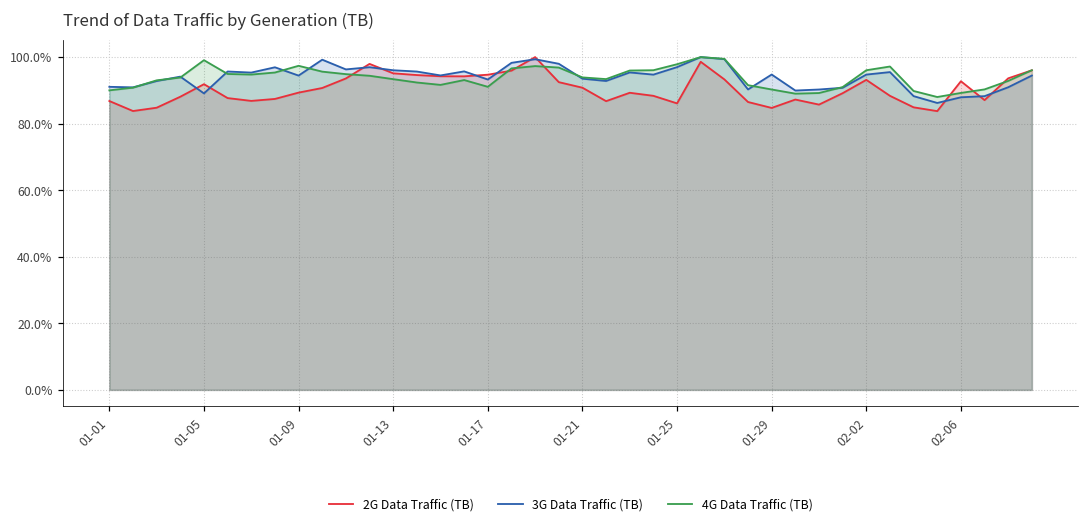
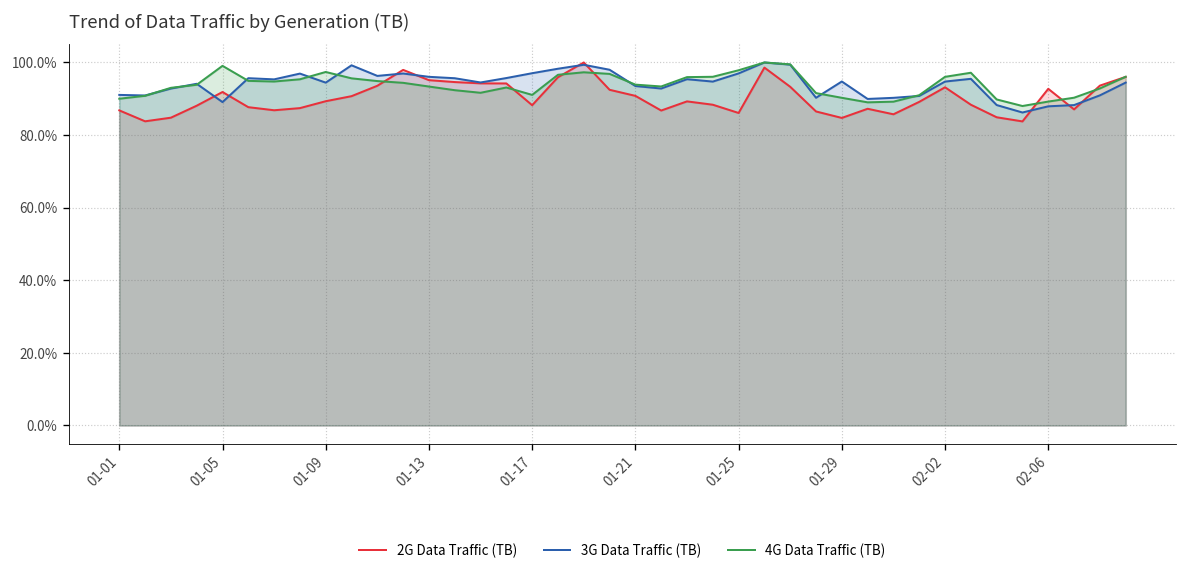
2G Data Traffic (TB), 01-17: 95% -> 88%
3G Data Traffic (TB), 01-17: 93% -> 97%
